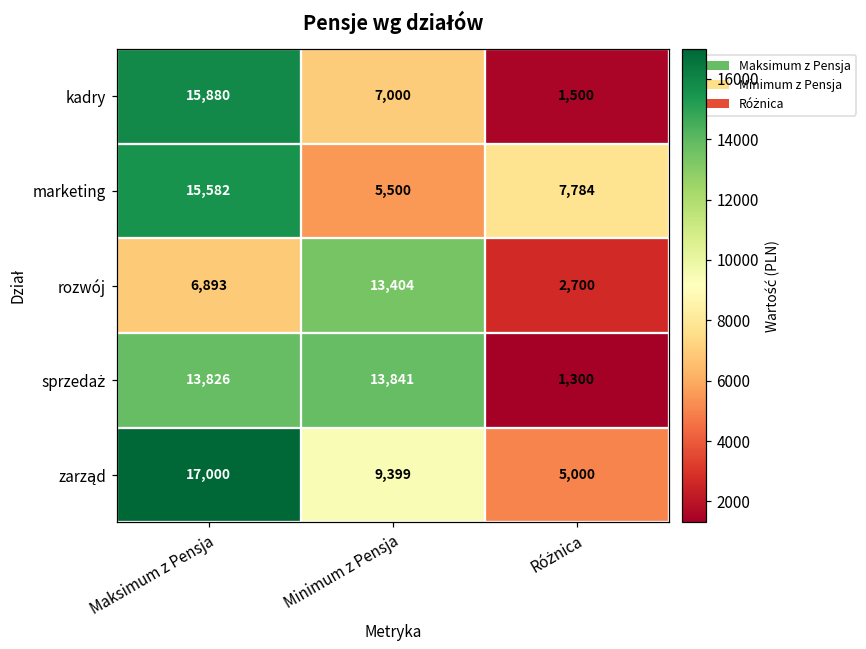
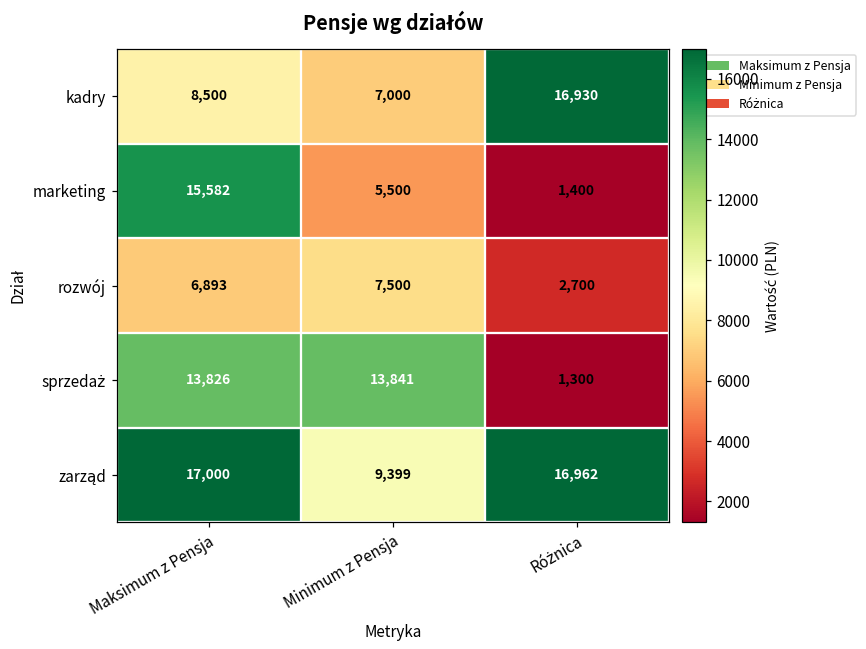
kadry, Maksimum z Pensja: 15,880 -> 8,500
kadry, Różnica: 1,500 -> 16,930
marketing, Różnica: 7,784 -> 1,400
rozwój, Minimum z Pensja: 13,404 -> 7,500
zarząd, Różnica: 5,000 -> 16,962
